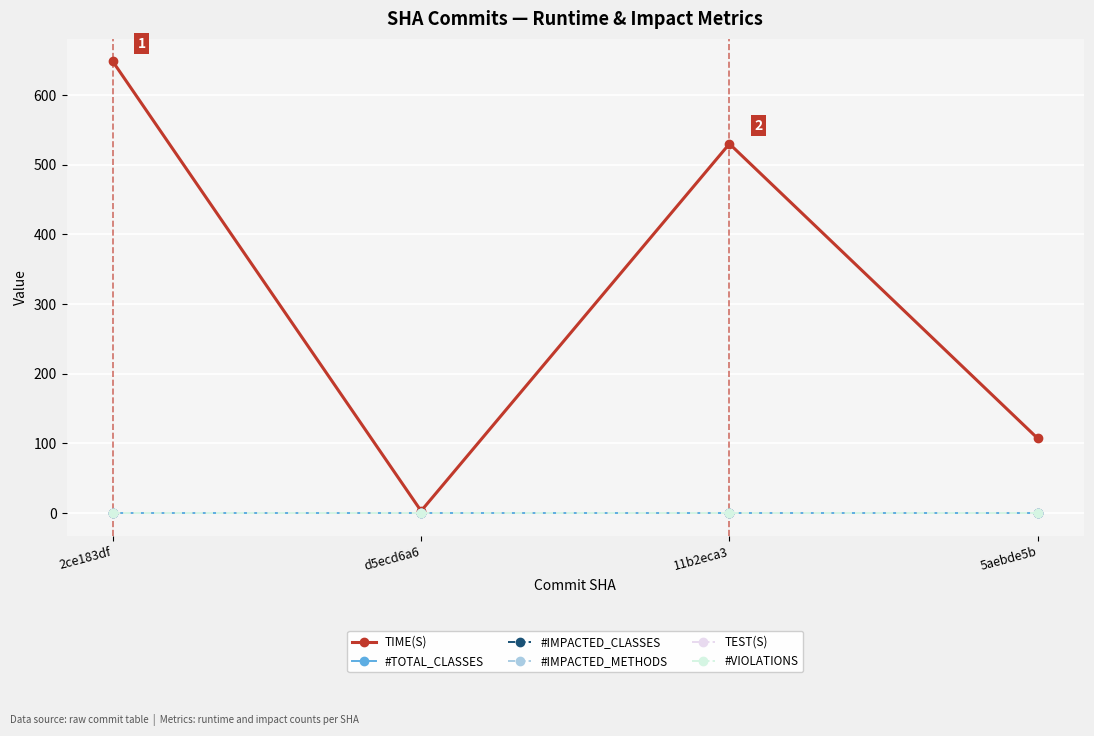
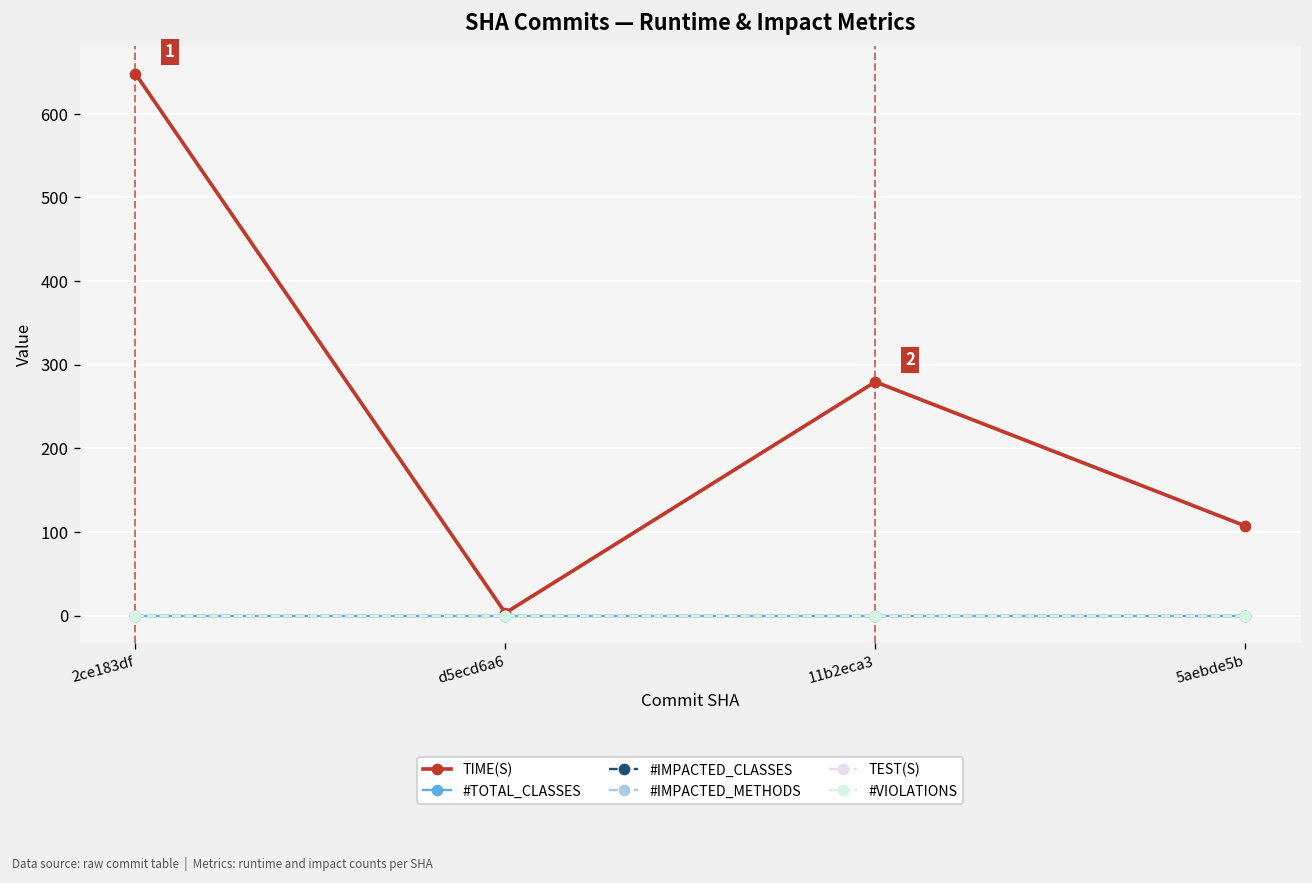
TIME(S), 11b2eca3: 530 -> 280
